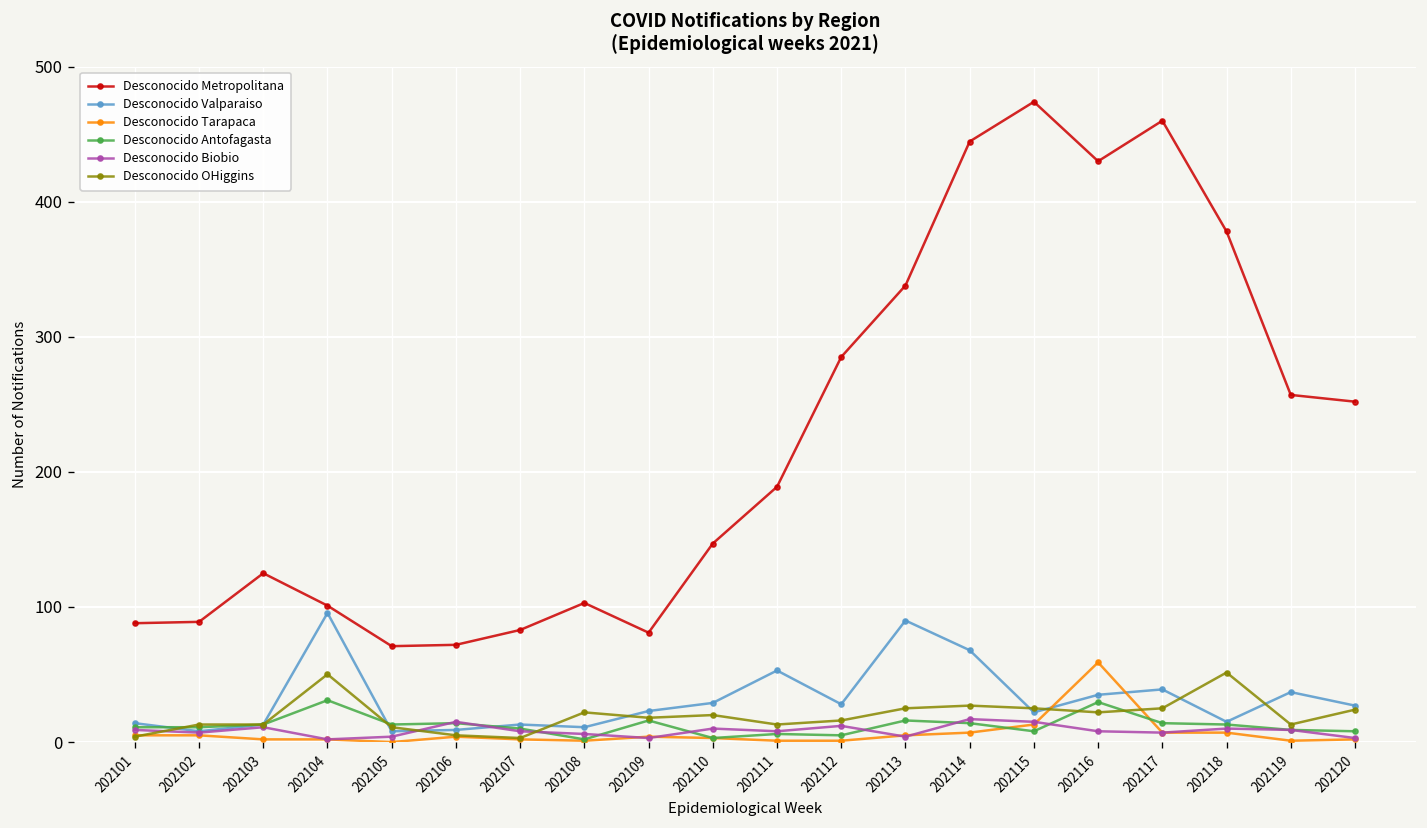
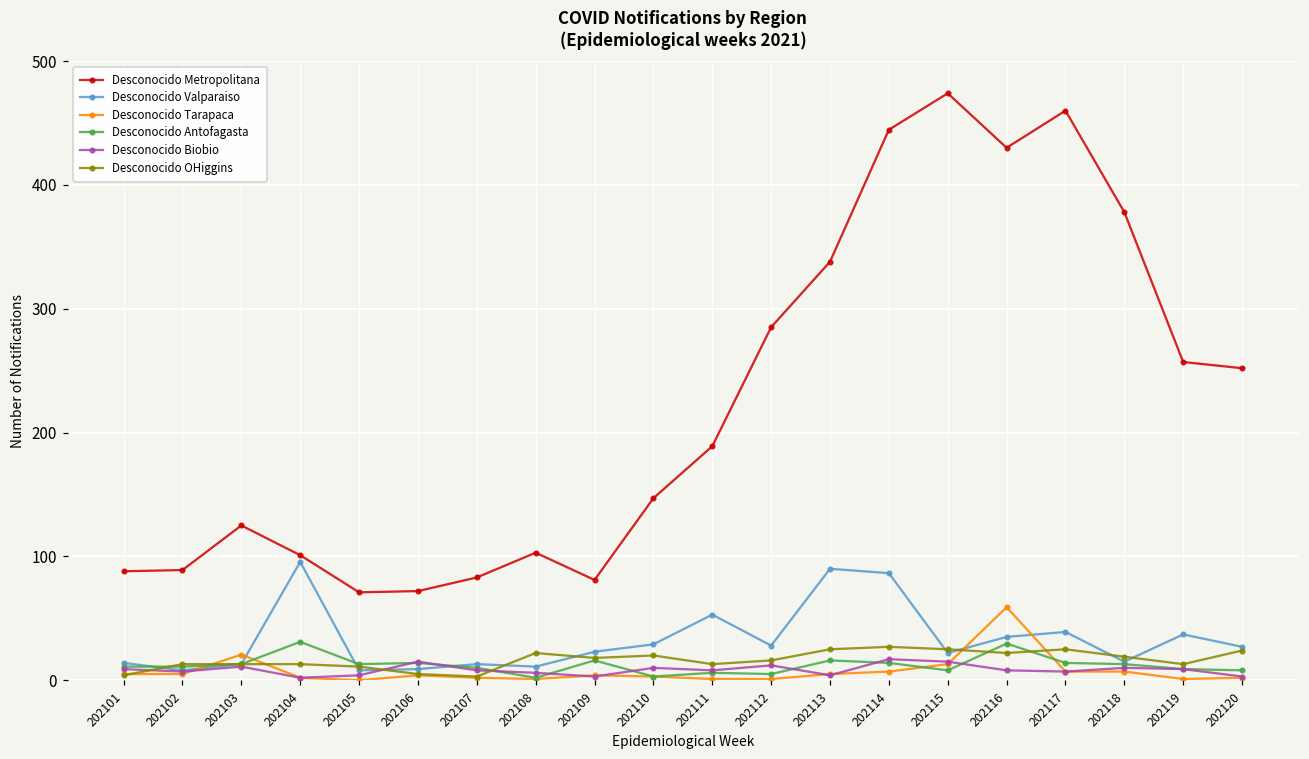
Desconocido Tarapaca, 202103: 2 -> 21
Desconocido OHiggins, 202104: 50 -> 13
Desconocido Valparaiso, 202114: 68 -> 87
Desconocido OHiggins, 202118: 52 -> 19
